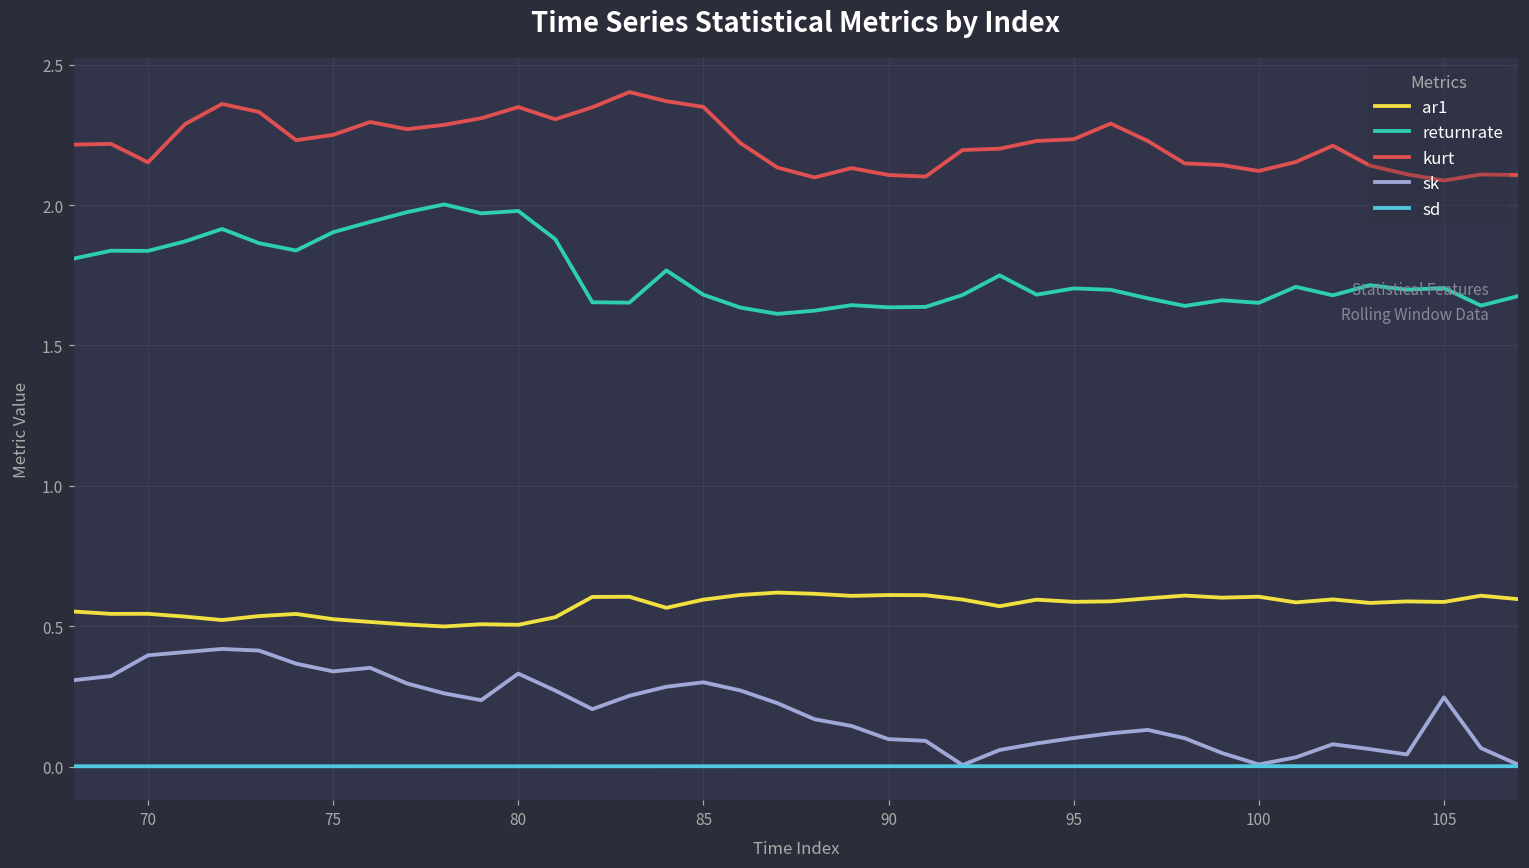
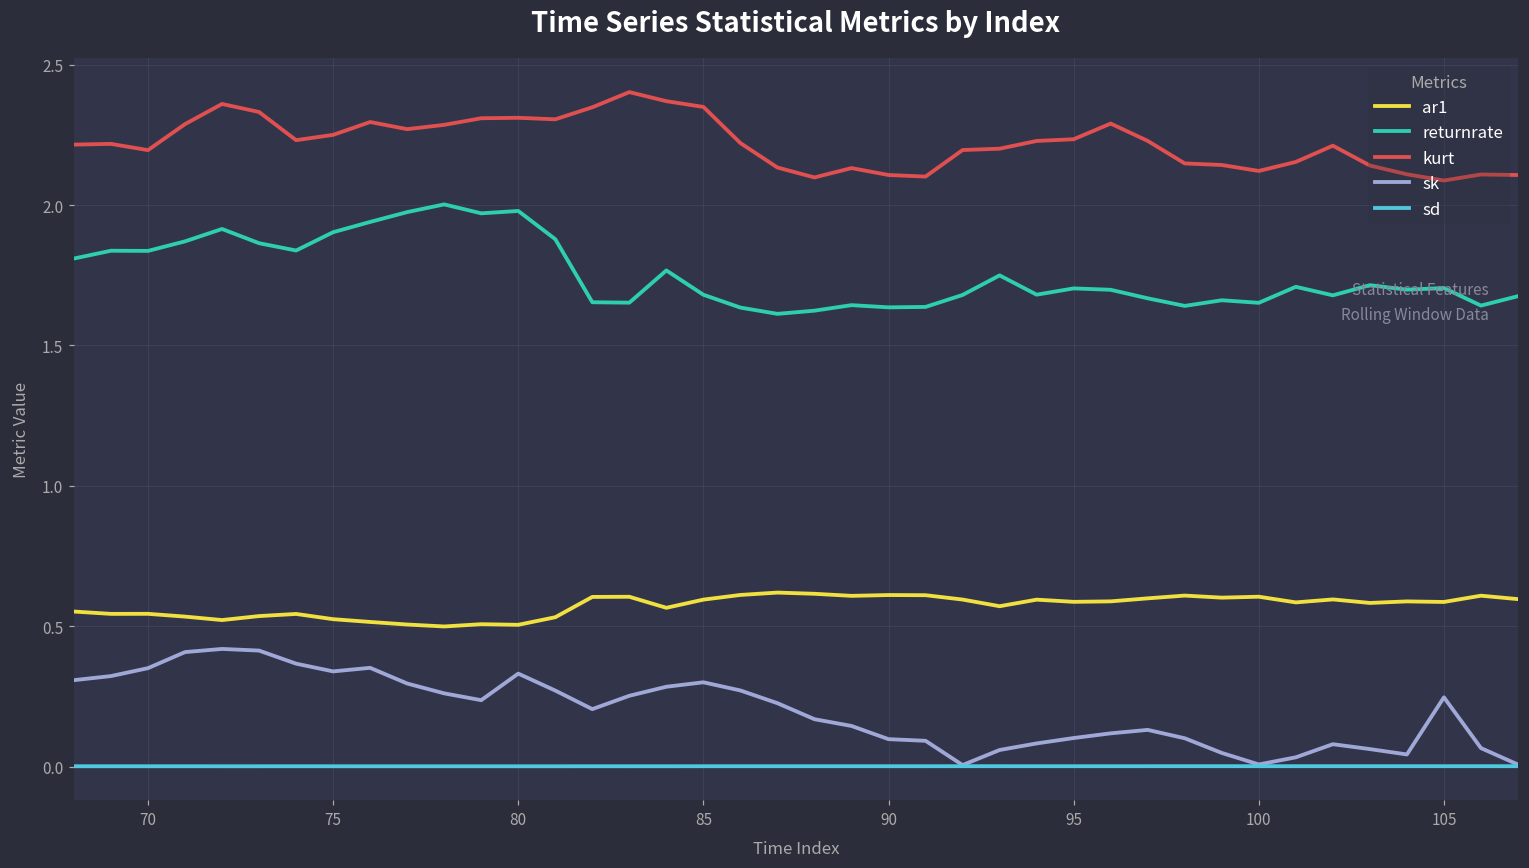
kurt, 70: 2.15 -> 2.20
sk, 70: 0.40 -> 0.35
kurt, 80: 2.35 -> 2.31
